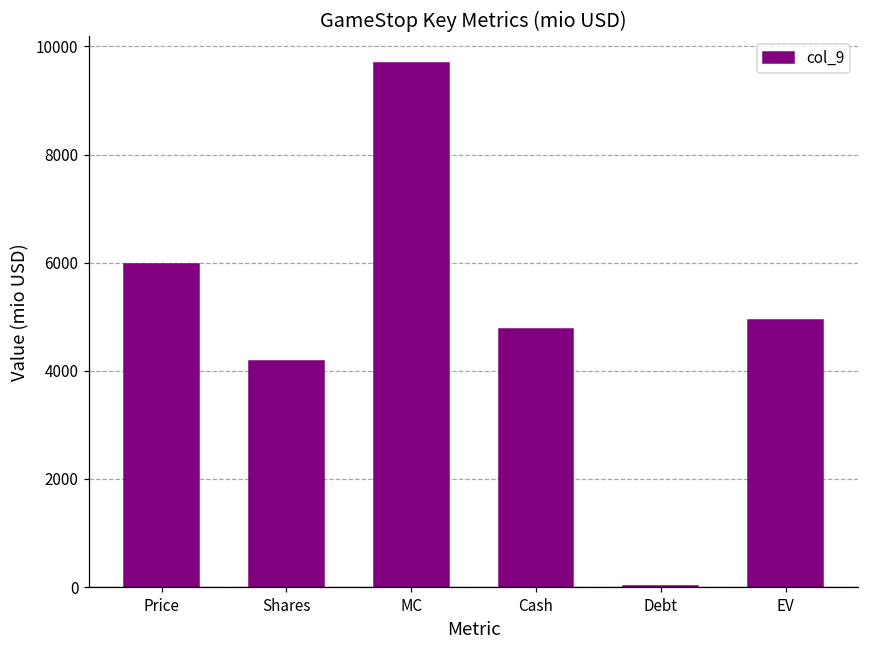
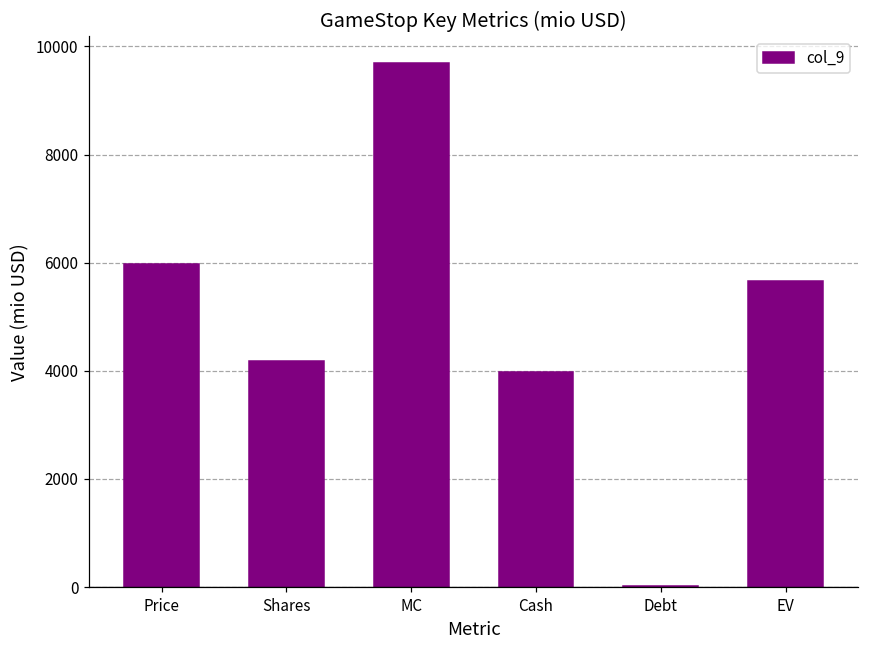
Cash: 4800 -> 4000
EV: 4900 -> 5700
